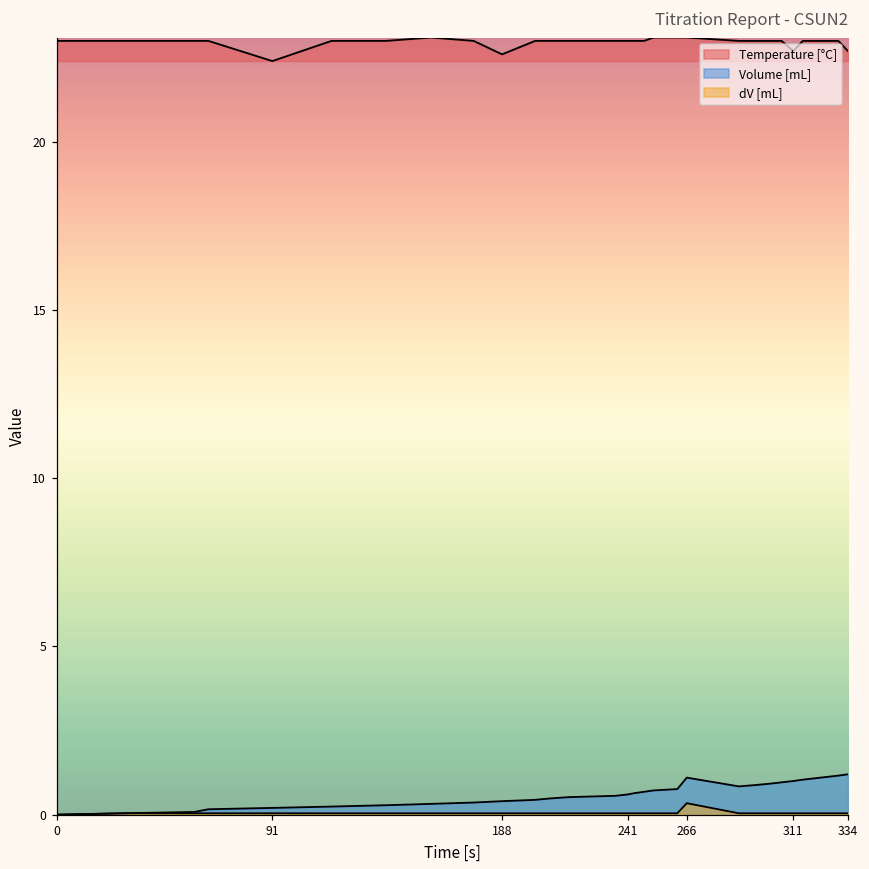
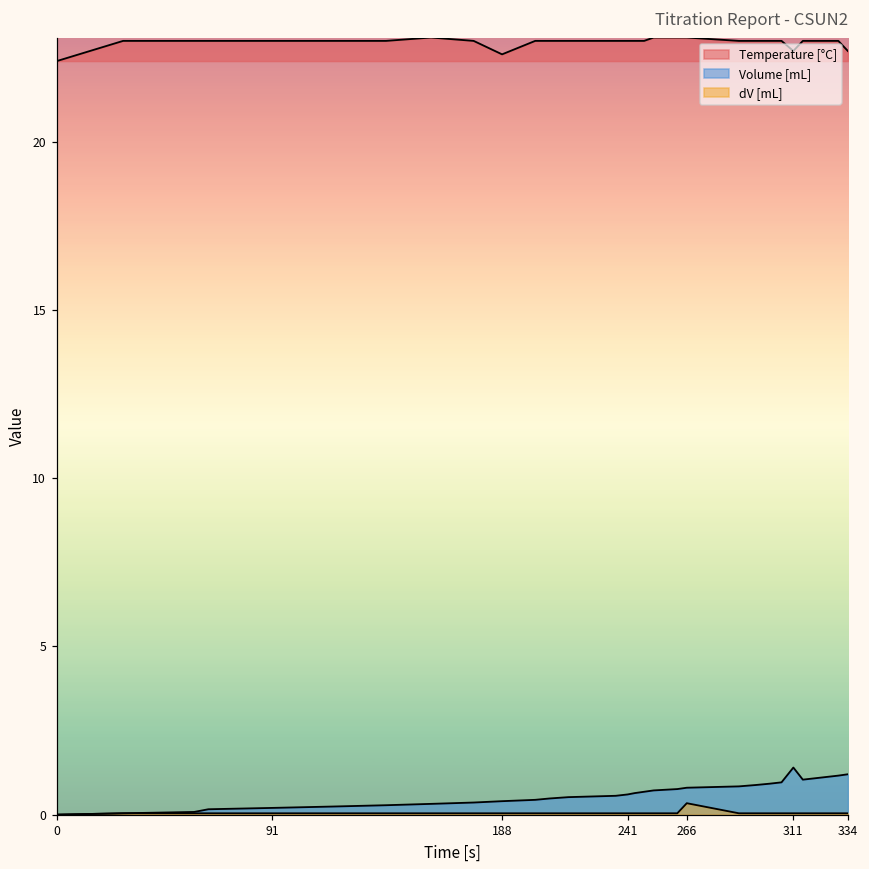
Temperature [°C], 0: 23.0 -> 22.4
Temperature [°C], 91: 22.4 -> 23.0
Volume [mL], 266: 1.1 -> 0.8
Volume [mL], 311: 1.0 -> 1.4
